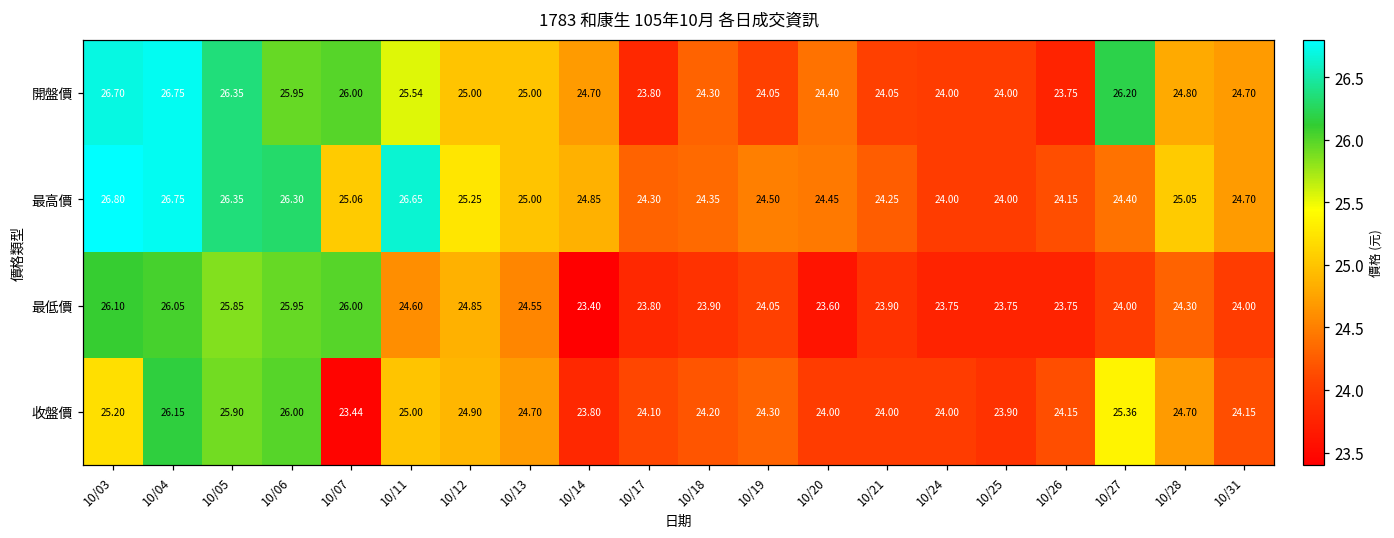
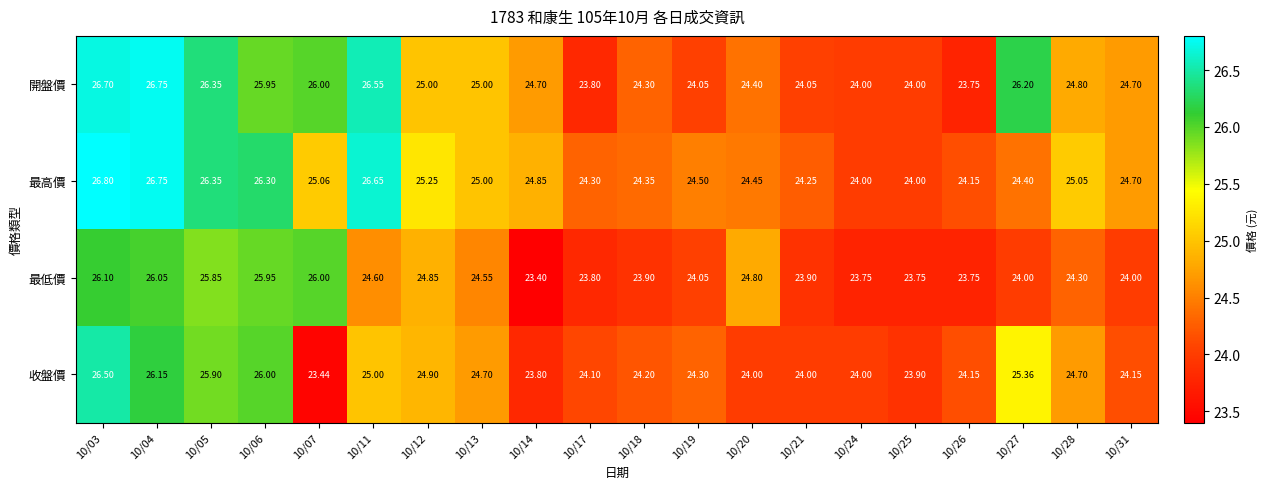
開盤價, 10/11: 25.54 -> 26.55
最低價, 10/20: 23.60 -> 24.80
收盤價, 10/03: 25.20 -> 26.50
